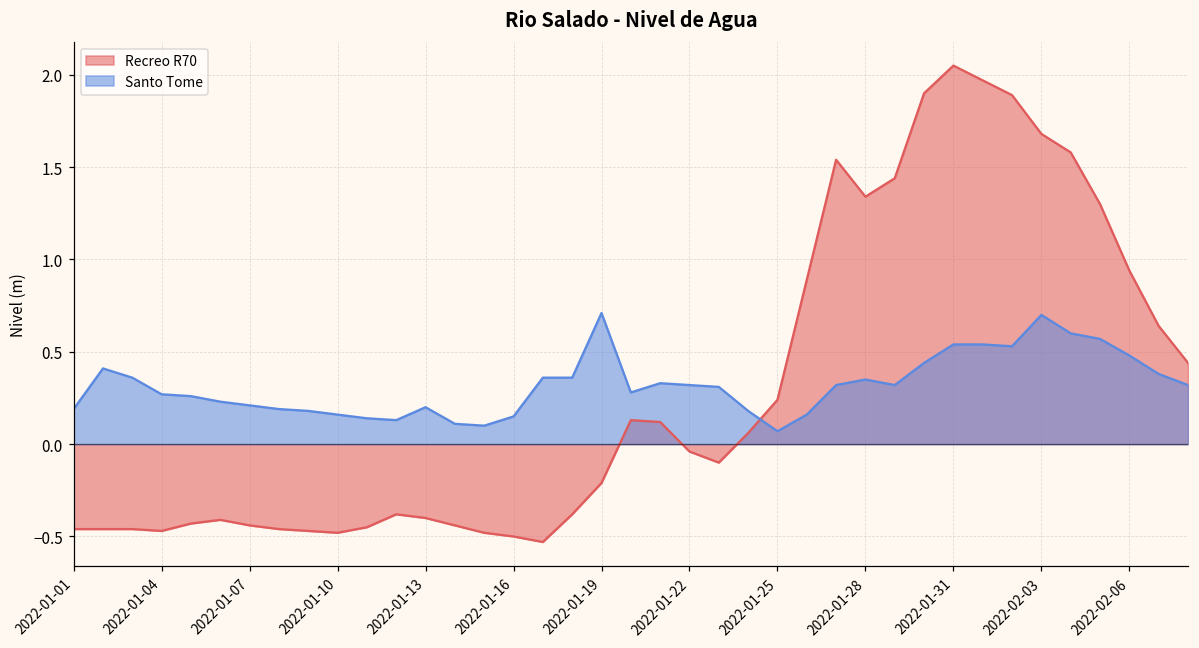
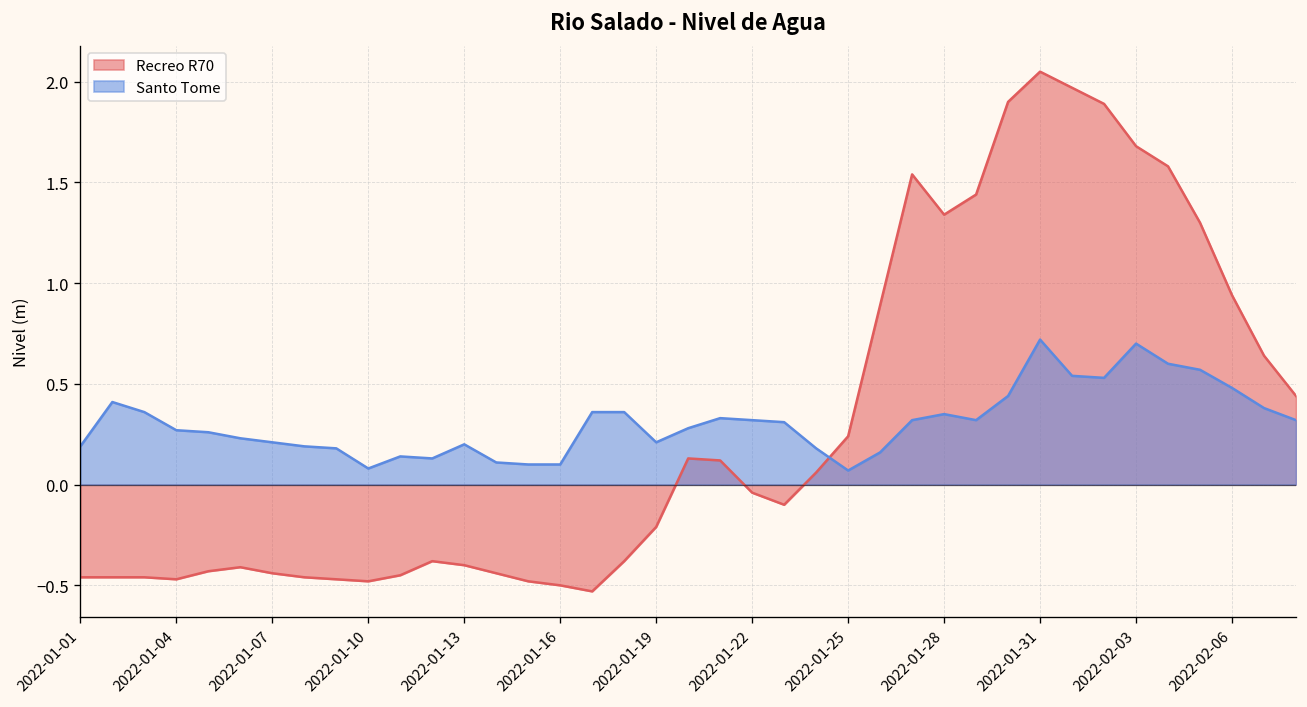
Santo Tome, 2022-01-10: 0.16 -> 0.08
Santo Tome, 2022-01-16: 0.15 -> 0.10
Santo Tome, 2022-01-19: 0.71 -> 0.21
Santo Tome, 2022-01-31: 0.54 -> 0.72
